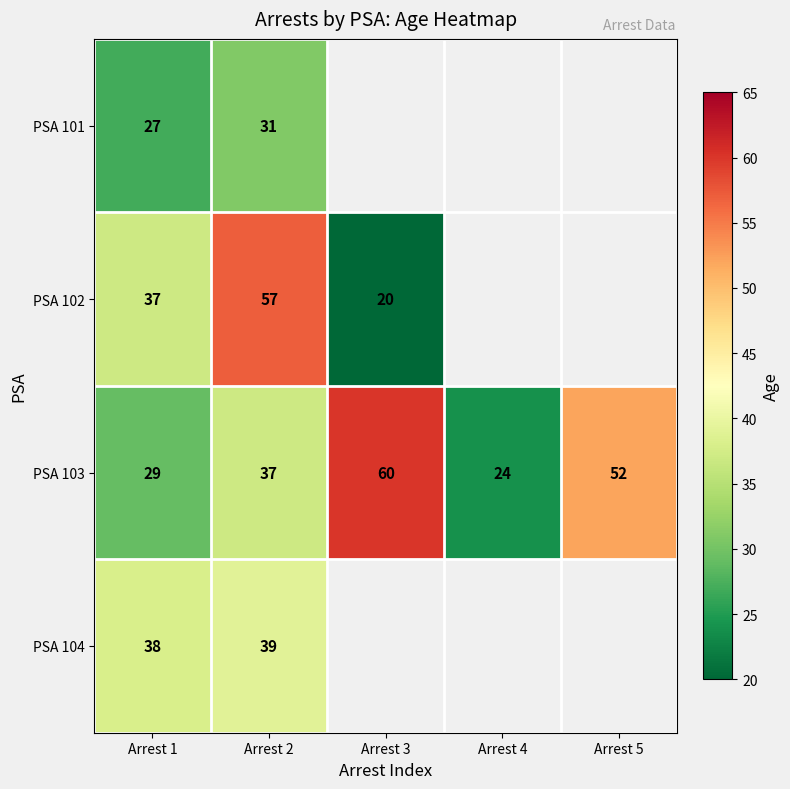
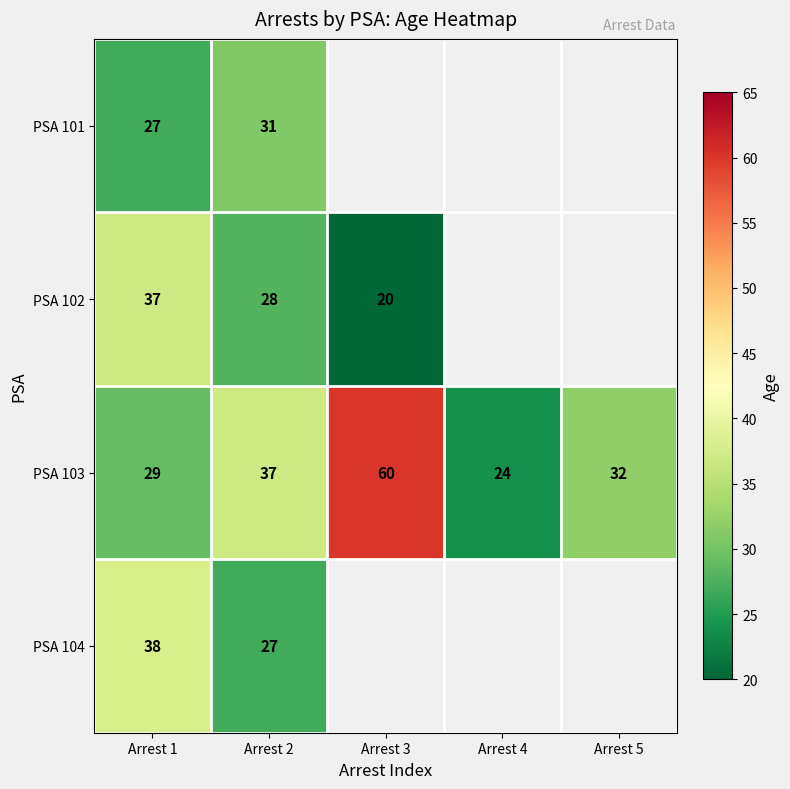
PSA 102, Arrest 2: 57 -> 28
PSA 103, Arrest 5: 52 -> 32
PSA 104, Arrest 2: 39 -> 27
